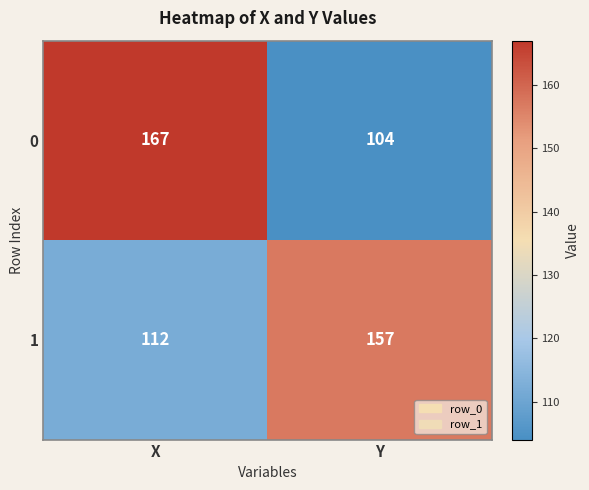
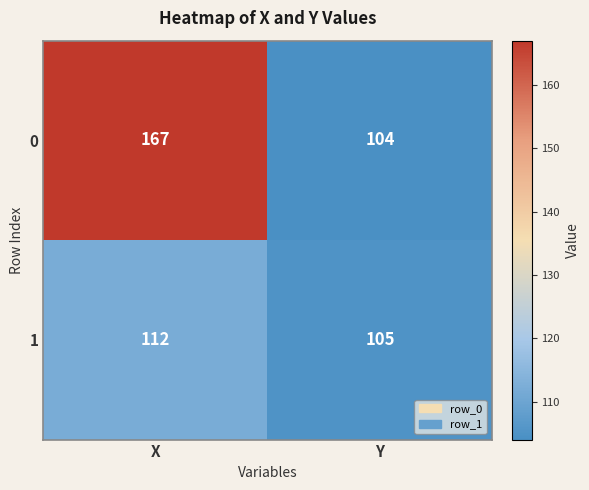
1, Y: 157 -> 105
